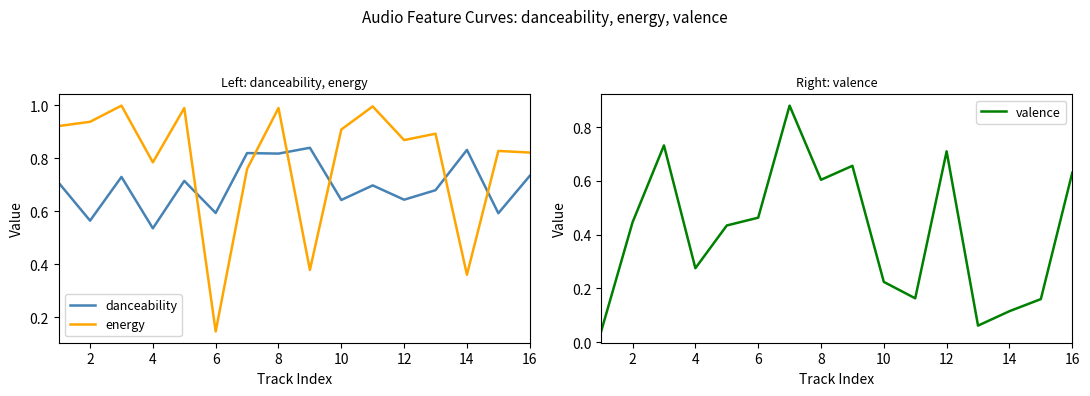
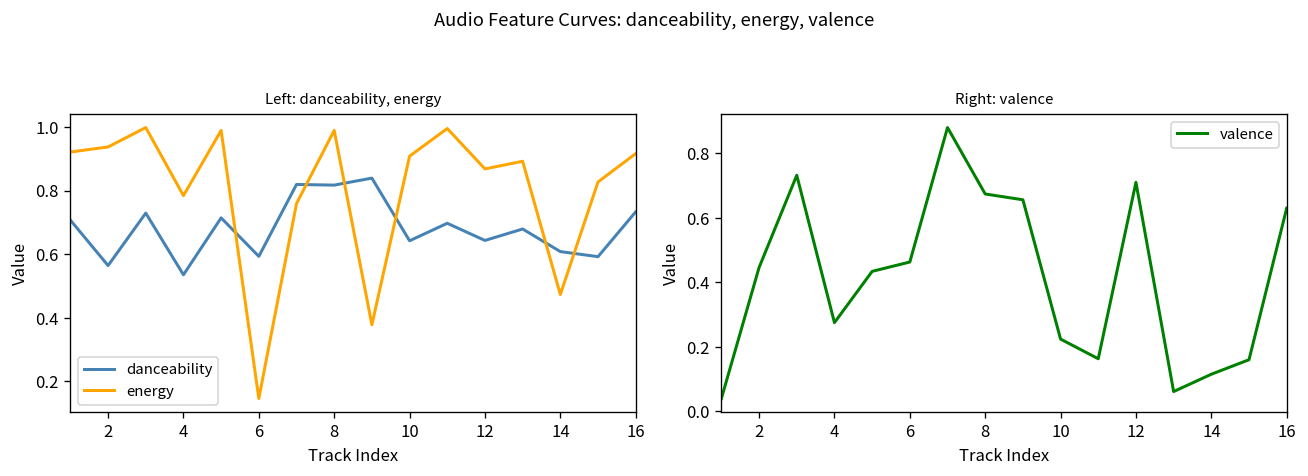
Left: danceability, energy, danceability, 14: 0.83 -> 0.61
Left: danceability, energy, energy, 14: 0.36 -> 0.47
Left: danceability, energy, energy, 16: 0.82 -> 0.92
Right: valence, 8: 0.60 -> 0.67
